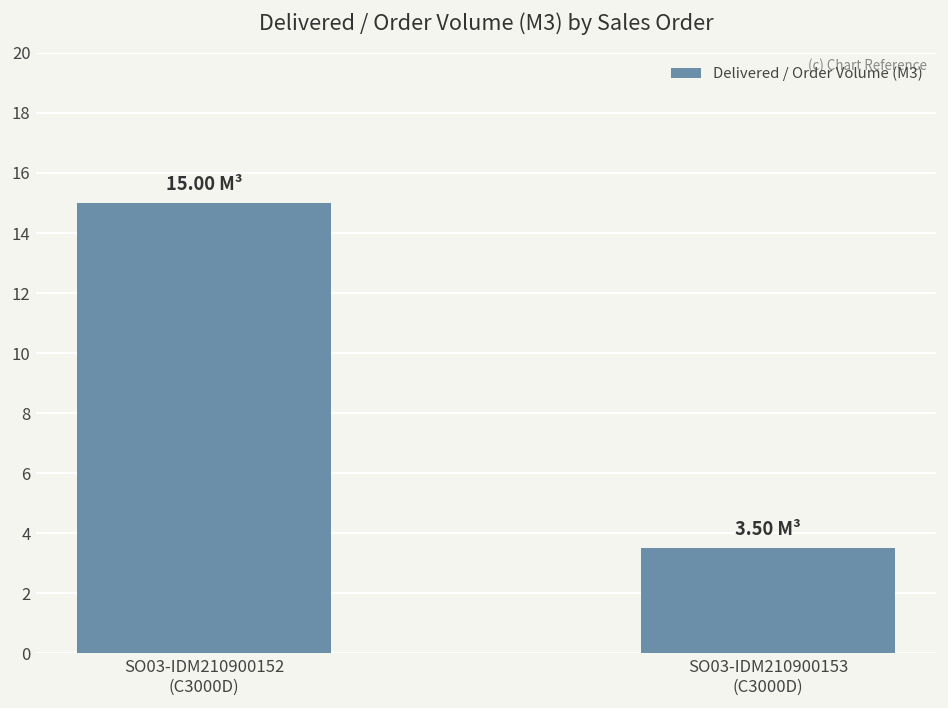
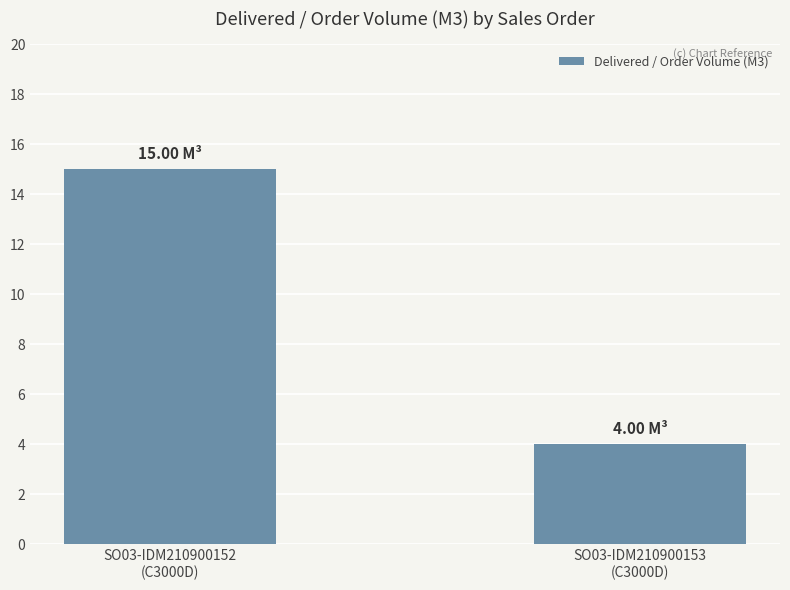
SO03-IDM210900153 (C3000D): 3.50 -> 4.00
